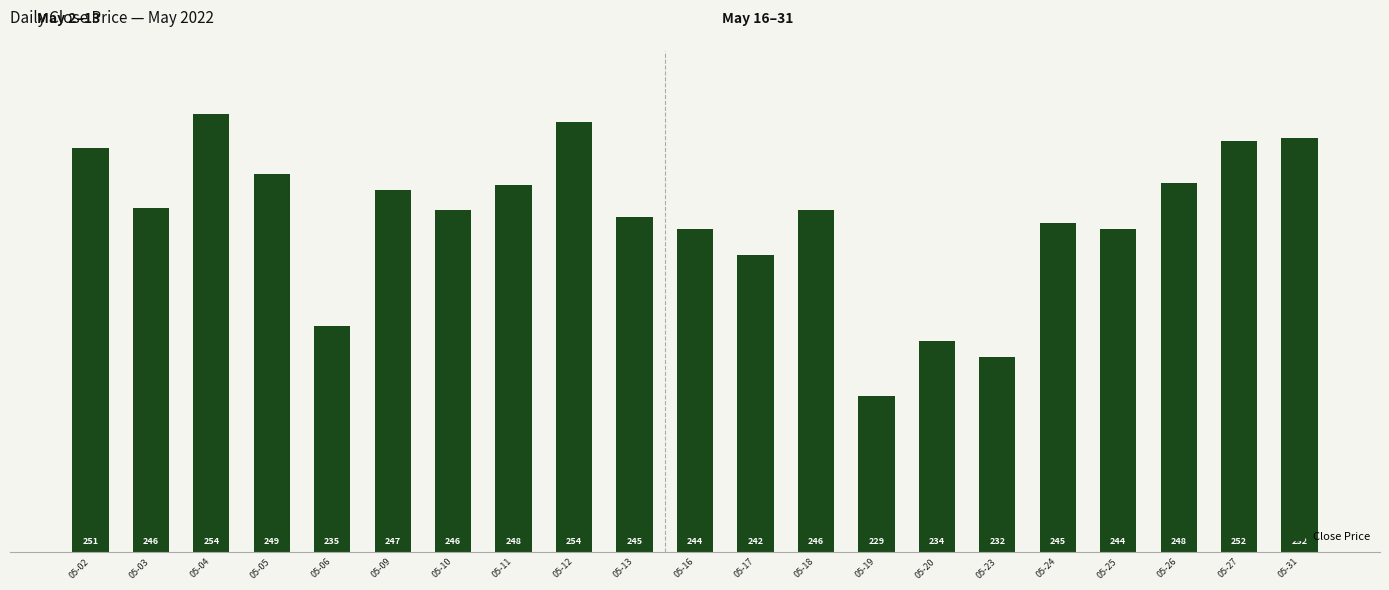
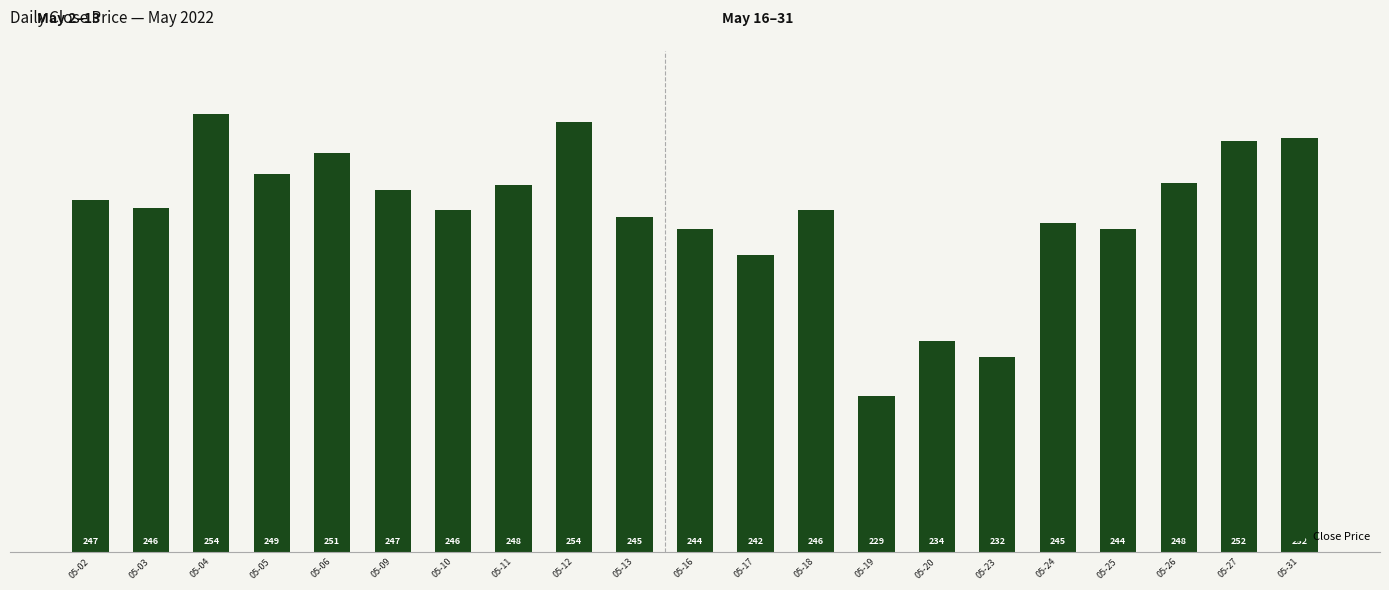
05-02: 251 -> 247
05-06: 235 -> 251
